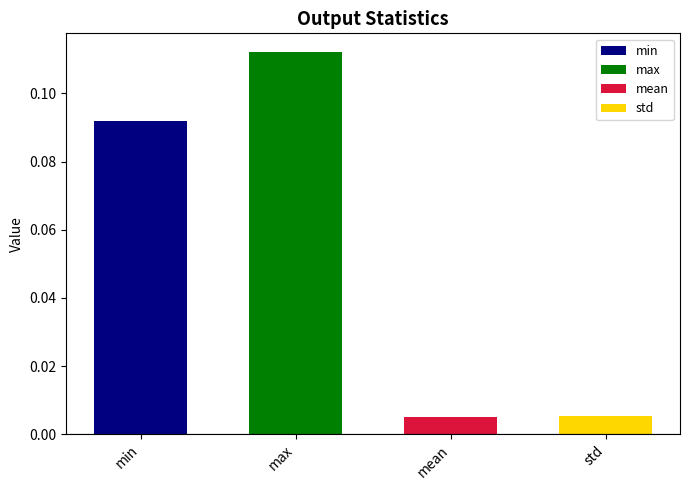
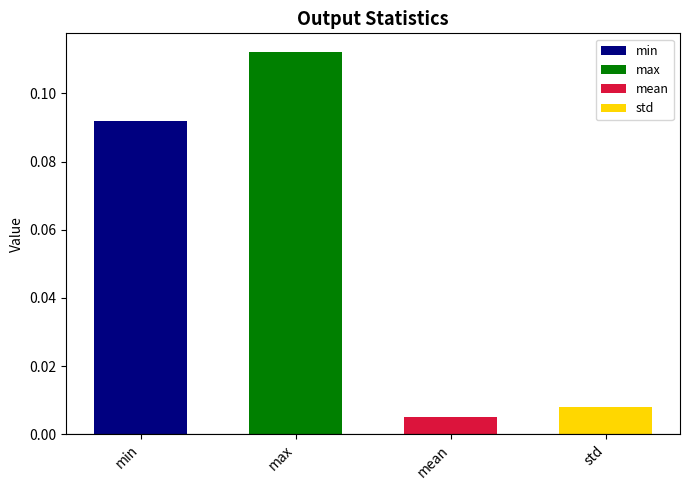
std: 0.005 -> 0.008
